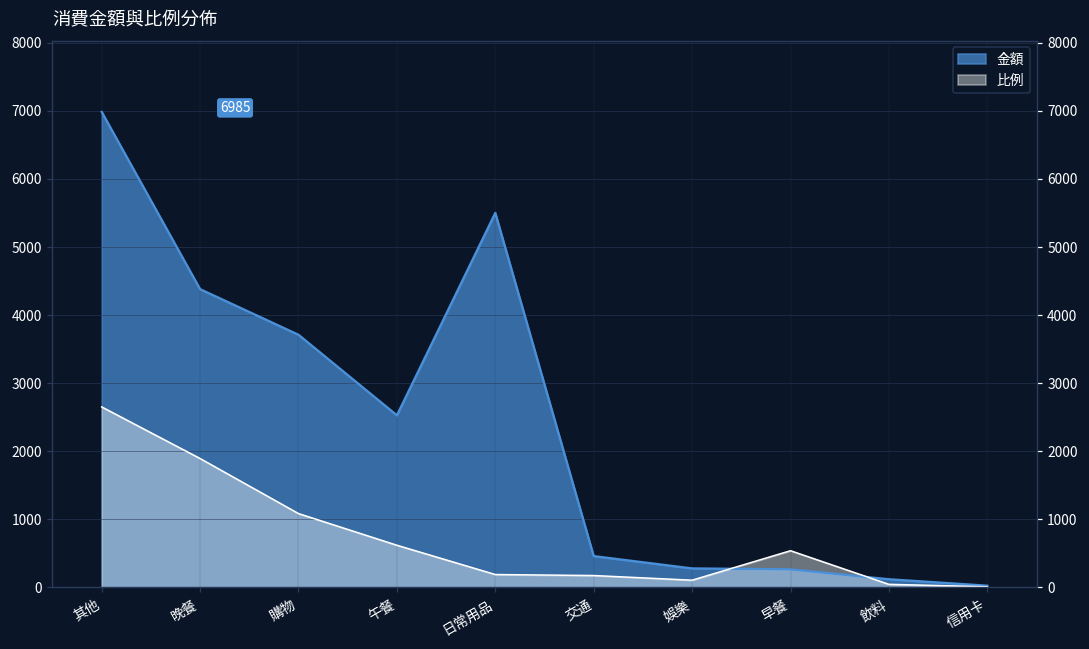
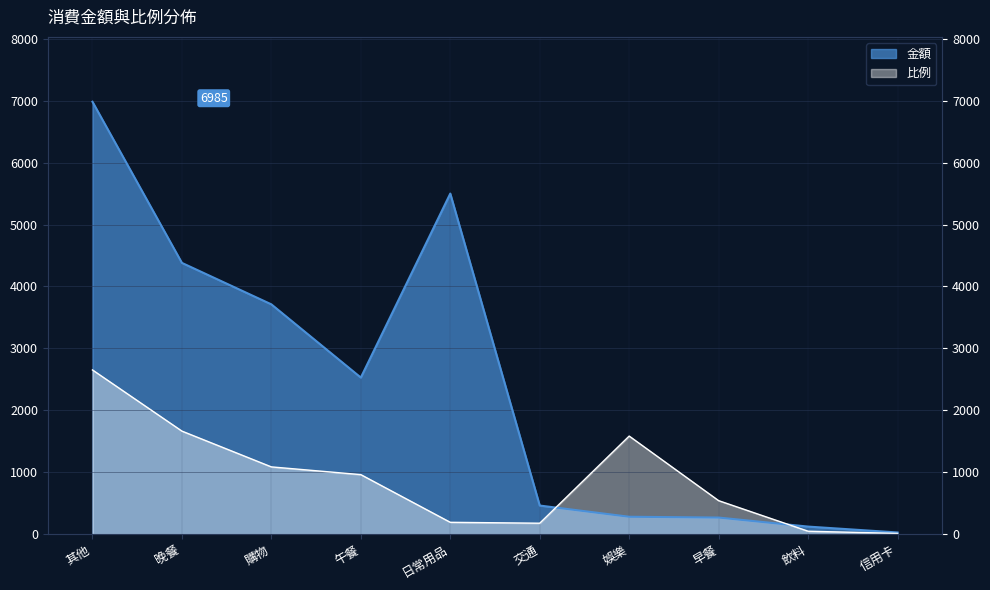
比例, 晚餐: 1900 -> 1700
比例, 午餐: 600 -> 1000
比例, 娛樂: 100 -> 1600
